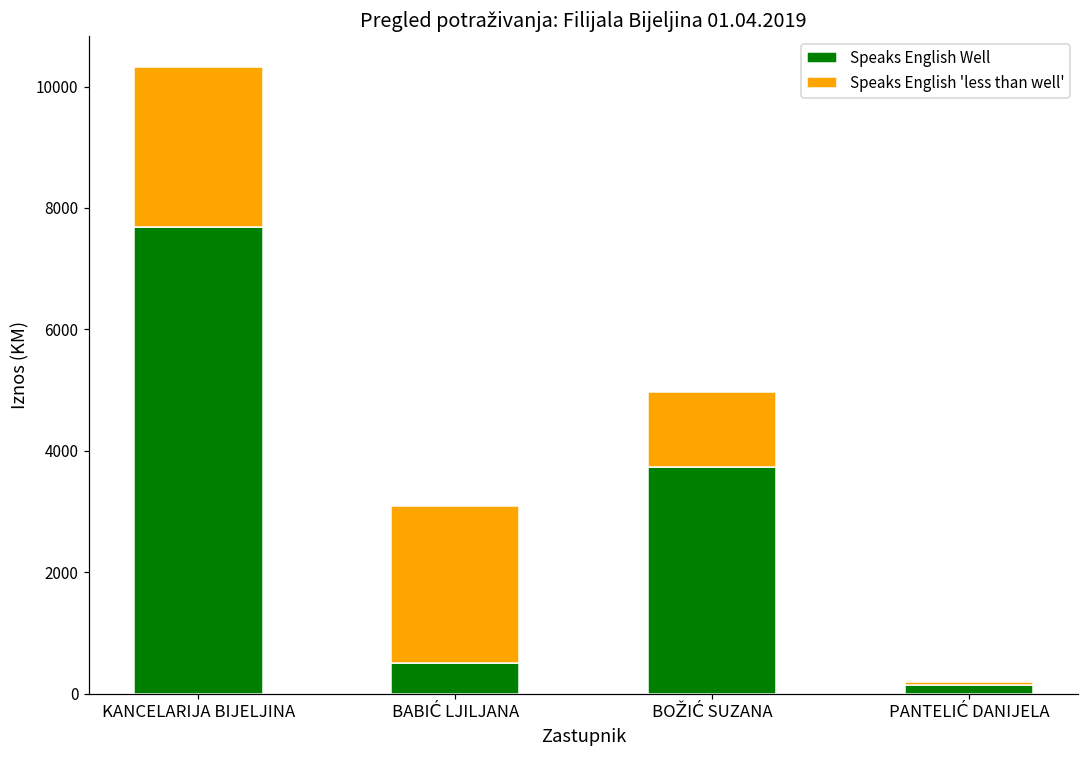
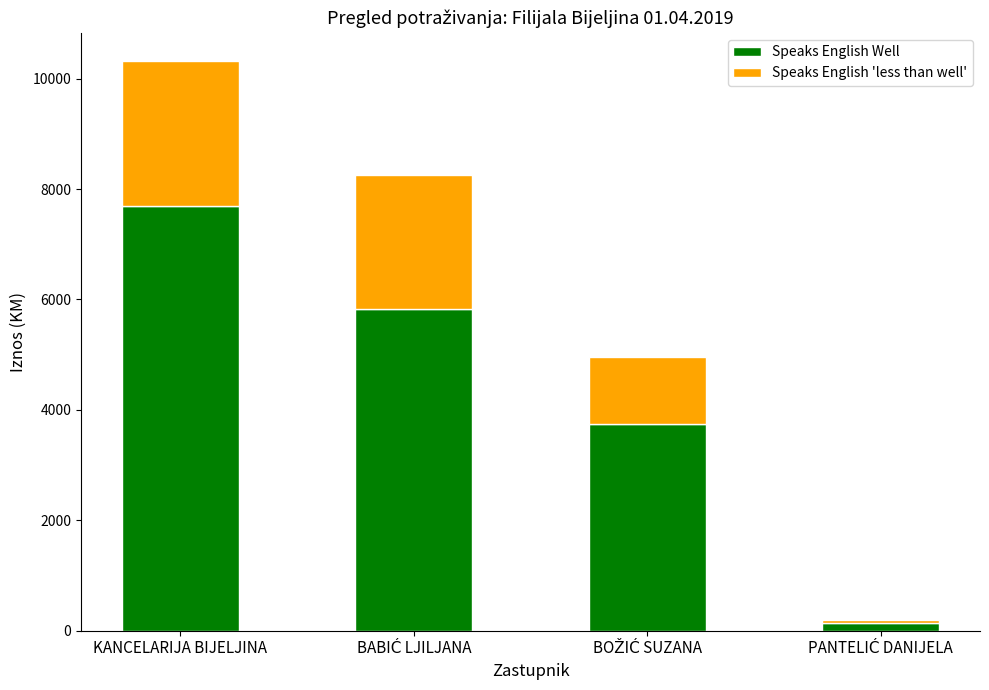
Speaks English Well, BABIĆ LJILJANA: 500 -> 5800
Speaks English 'less than well', BABIĆ LJILJANA: 2600 -> 2400
